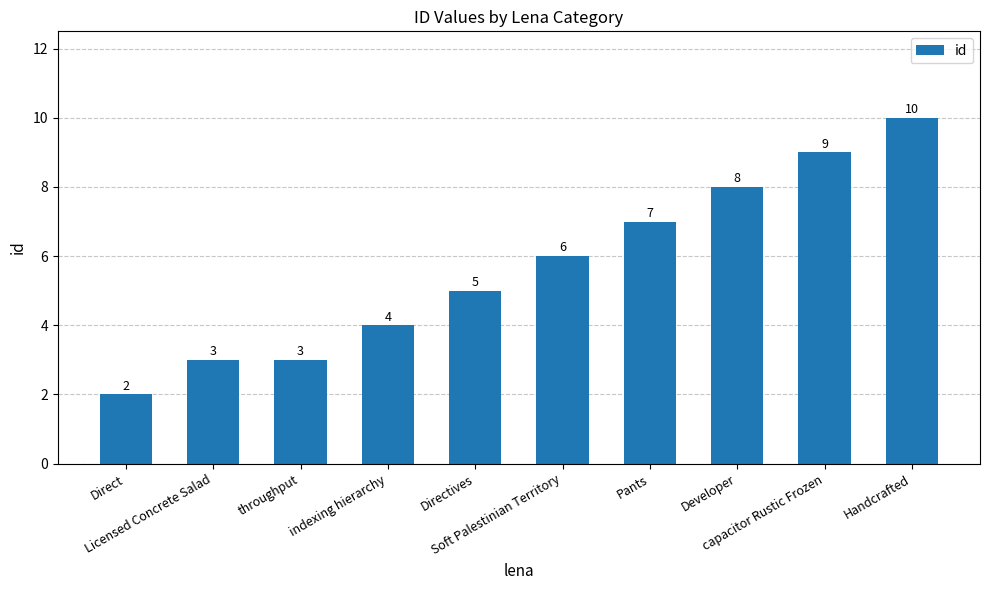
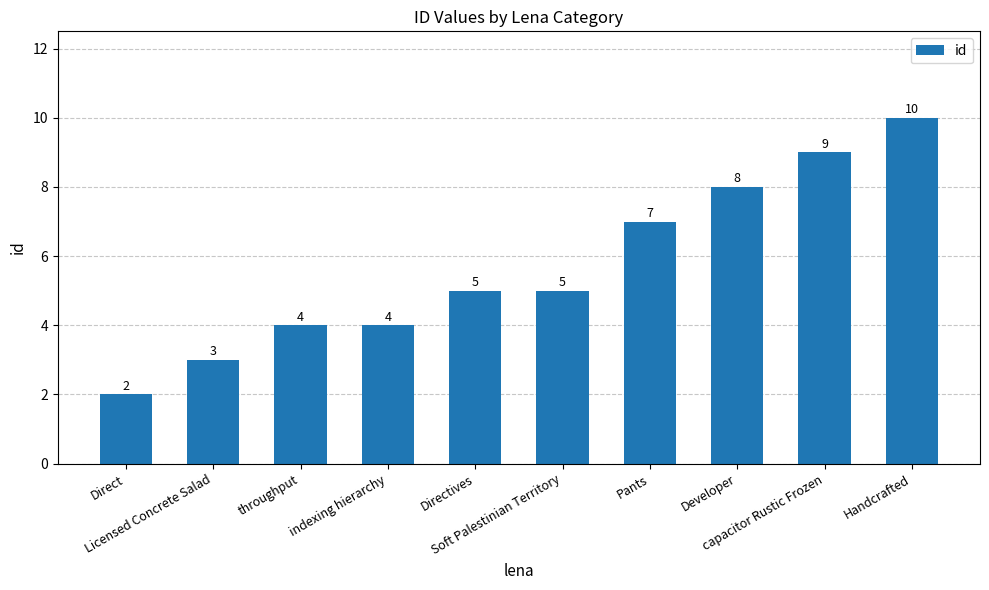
throughput: 3 -> 4
Soft Palestinian Territory: 6 -> 5
